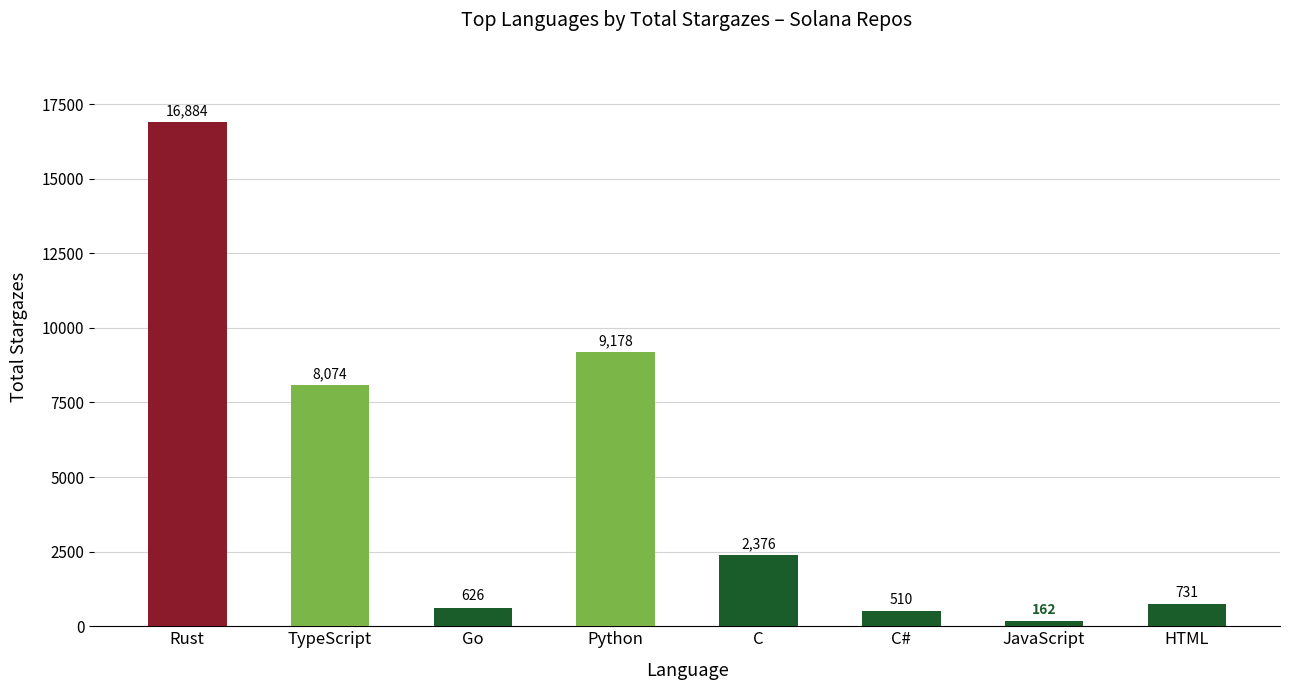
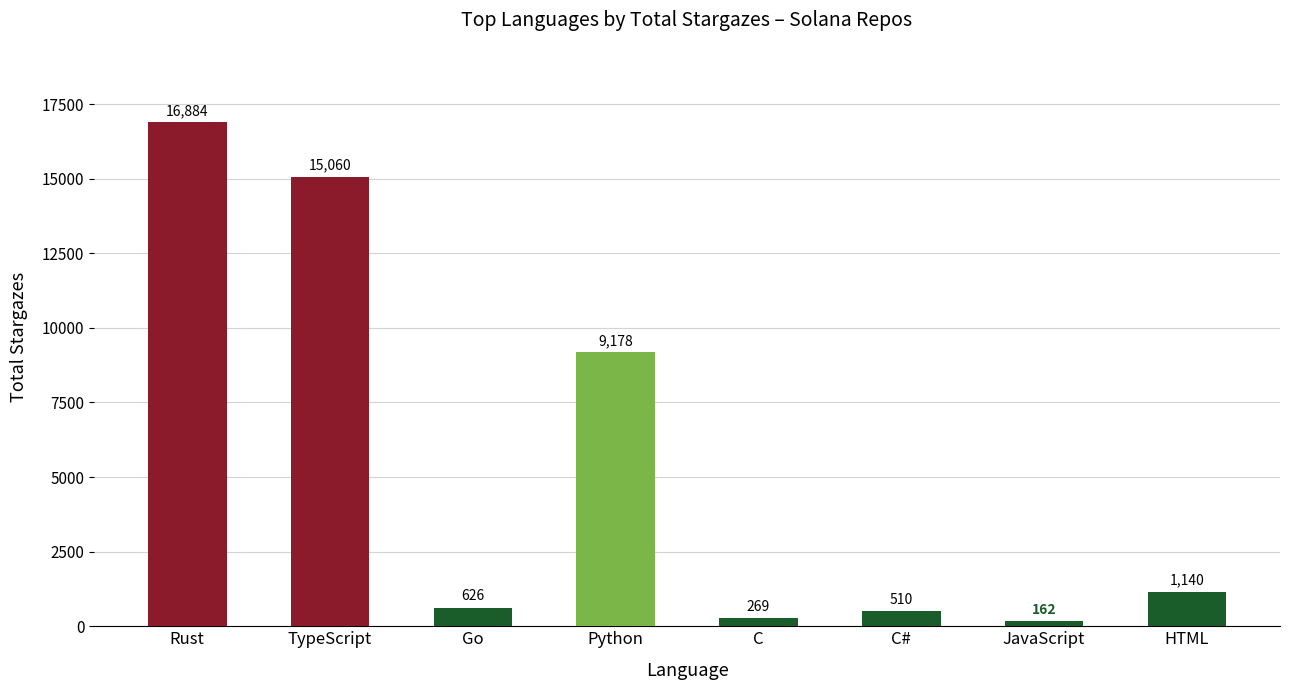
TypeScript: 8,074 -> 15,060
C: 2,376 -> 269
HTML: 731 -> 1,140
